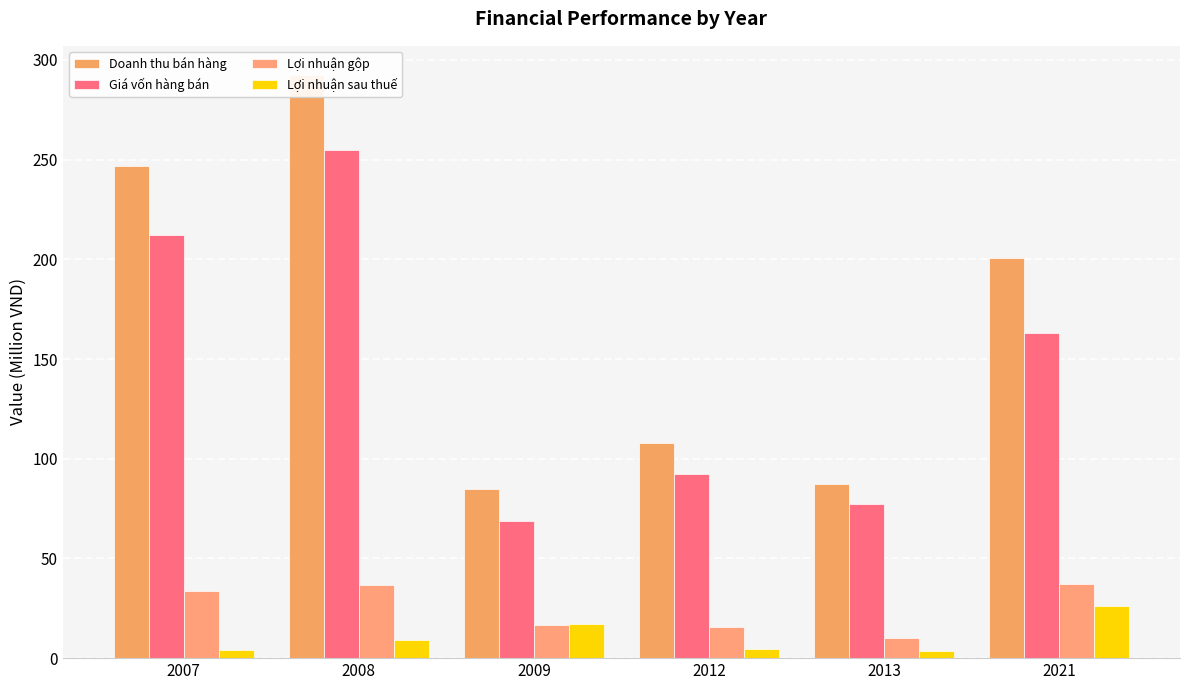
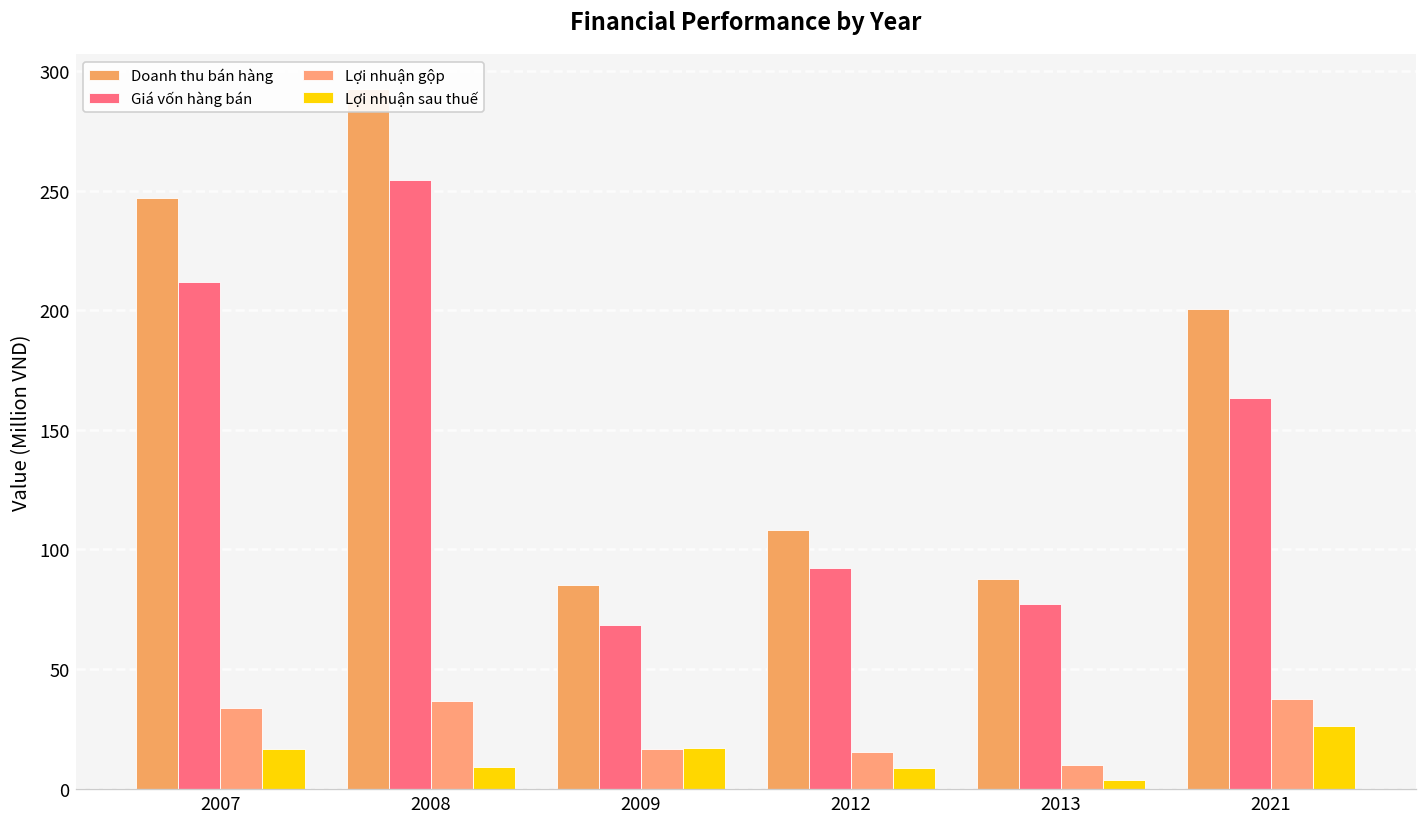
Lợi nhuận sau thuế, 2007: 4 -> 17
Lợi nhuận sau thuế, 2012: 4 -> 9
